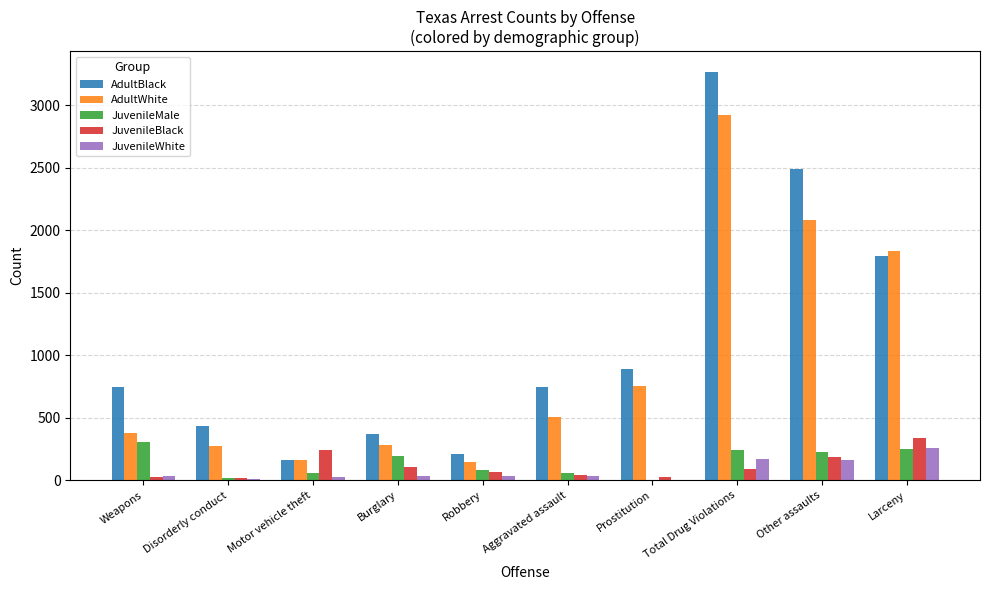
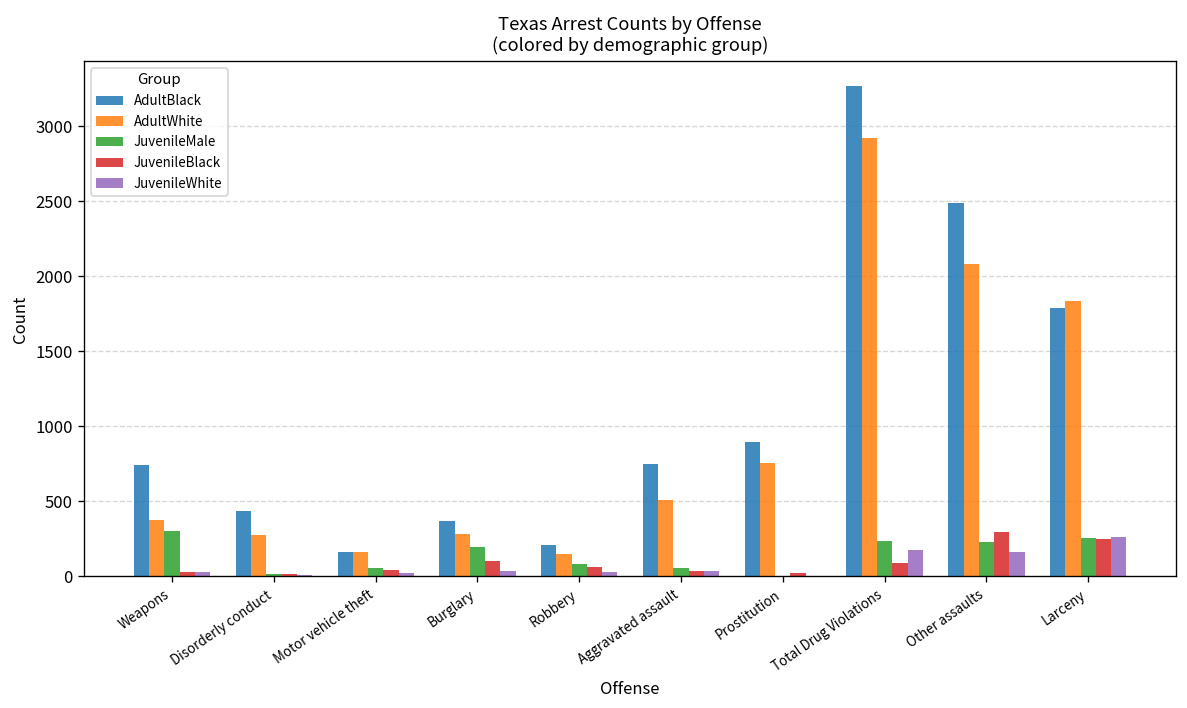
JuvenileBlack, Motor vehicle theft: 250 -> 40
JuvenileBlack, Other assaults: 180 -> 300
JuvenileBlack, Larceny: 340 -> 250
